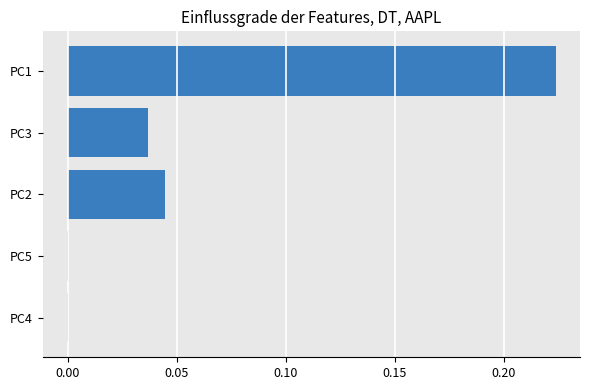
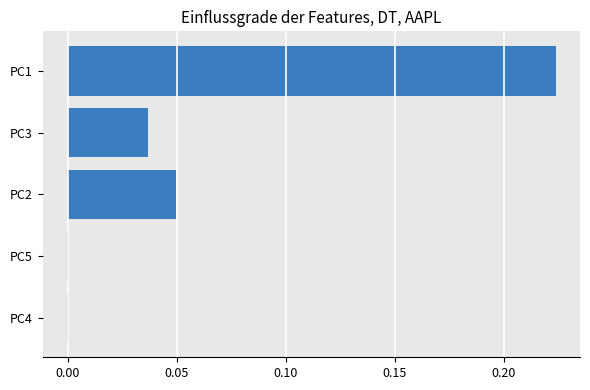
PC2: 0.045 -> 0.049
